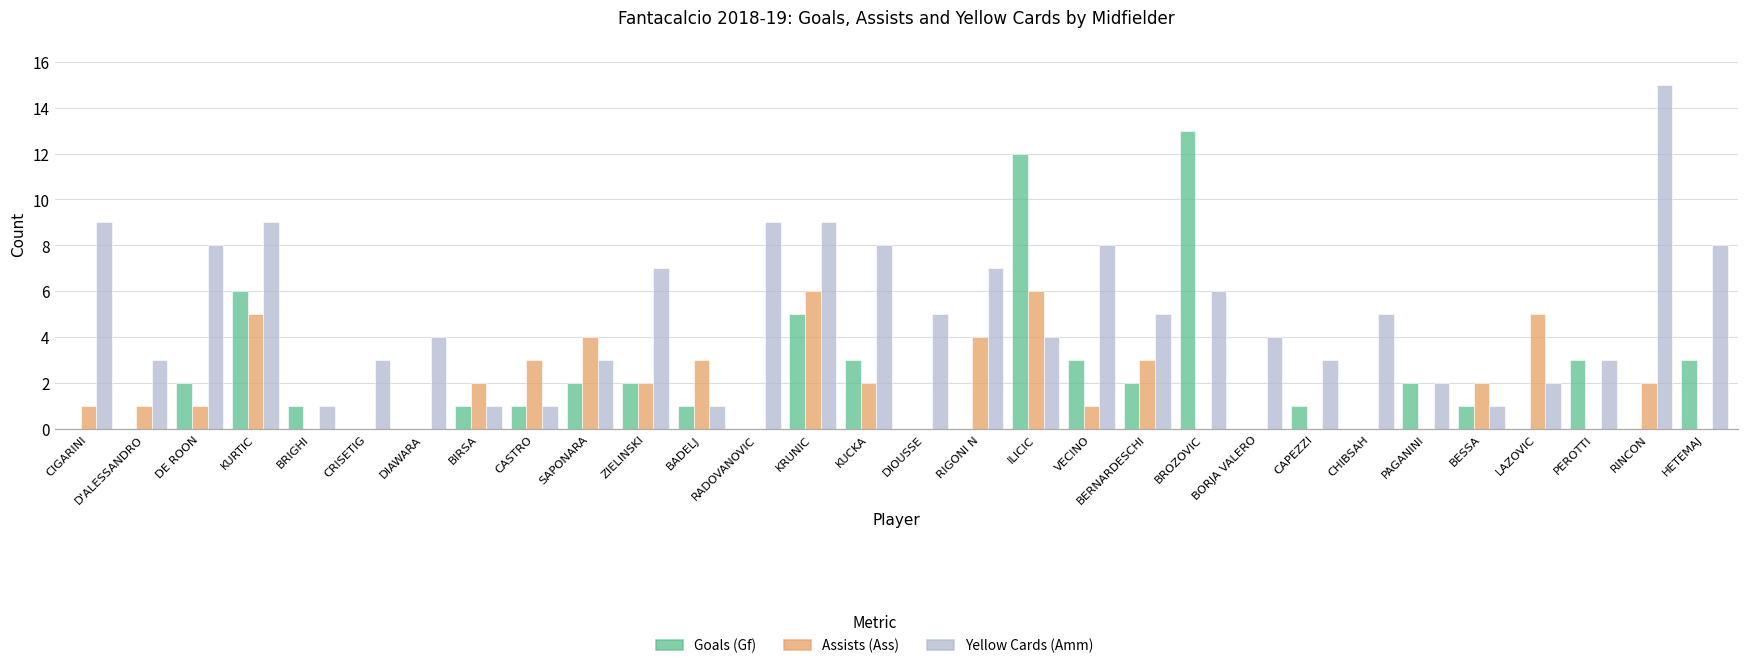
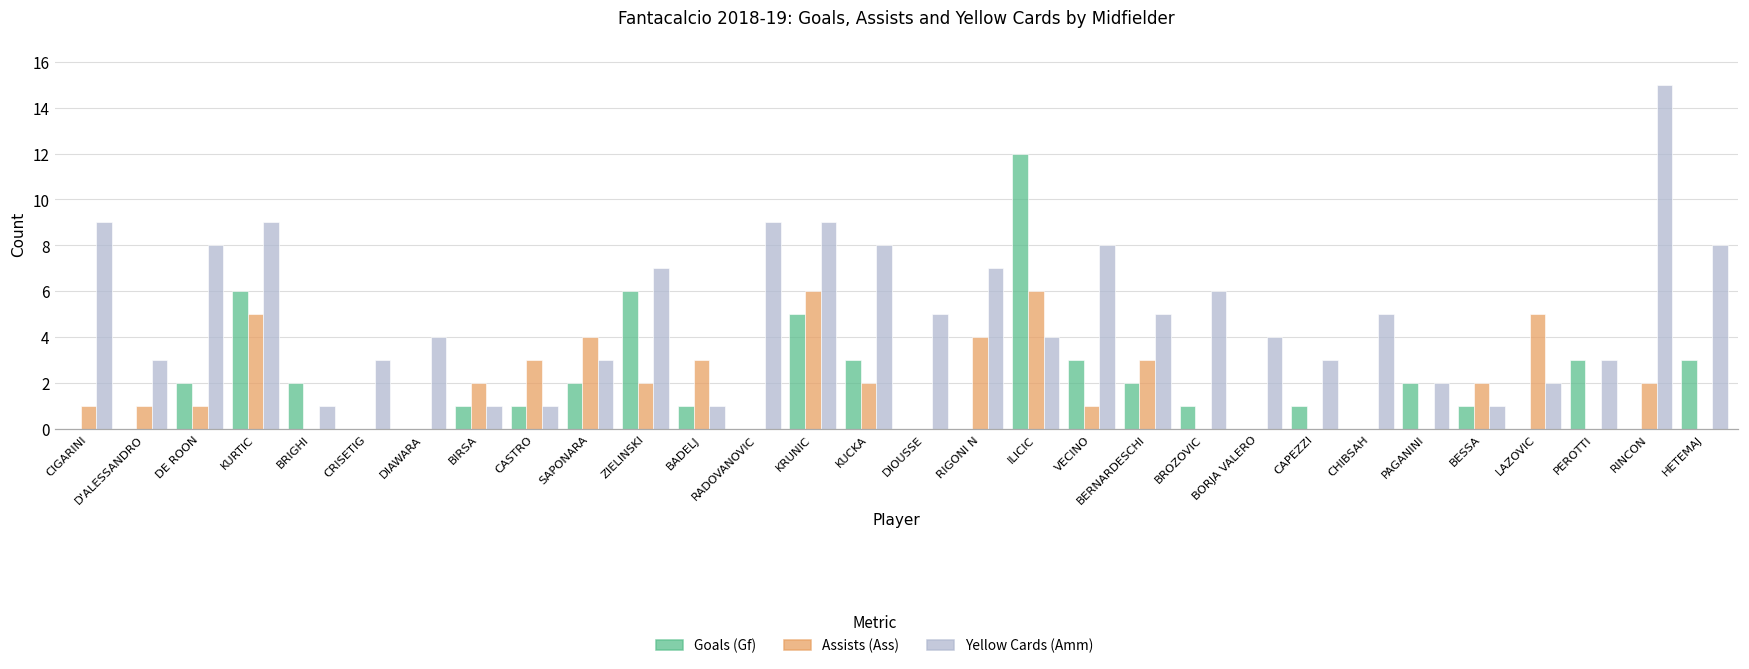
Goals (Gf), BRIGHI: 1 -> 2
Goals (Gf), ZIELINSKI: 2 -> 6
Goals (Gf), BROZOVIC: 13 -> 1
